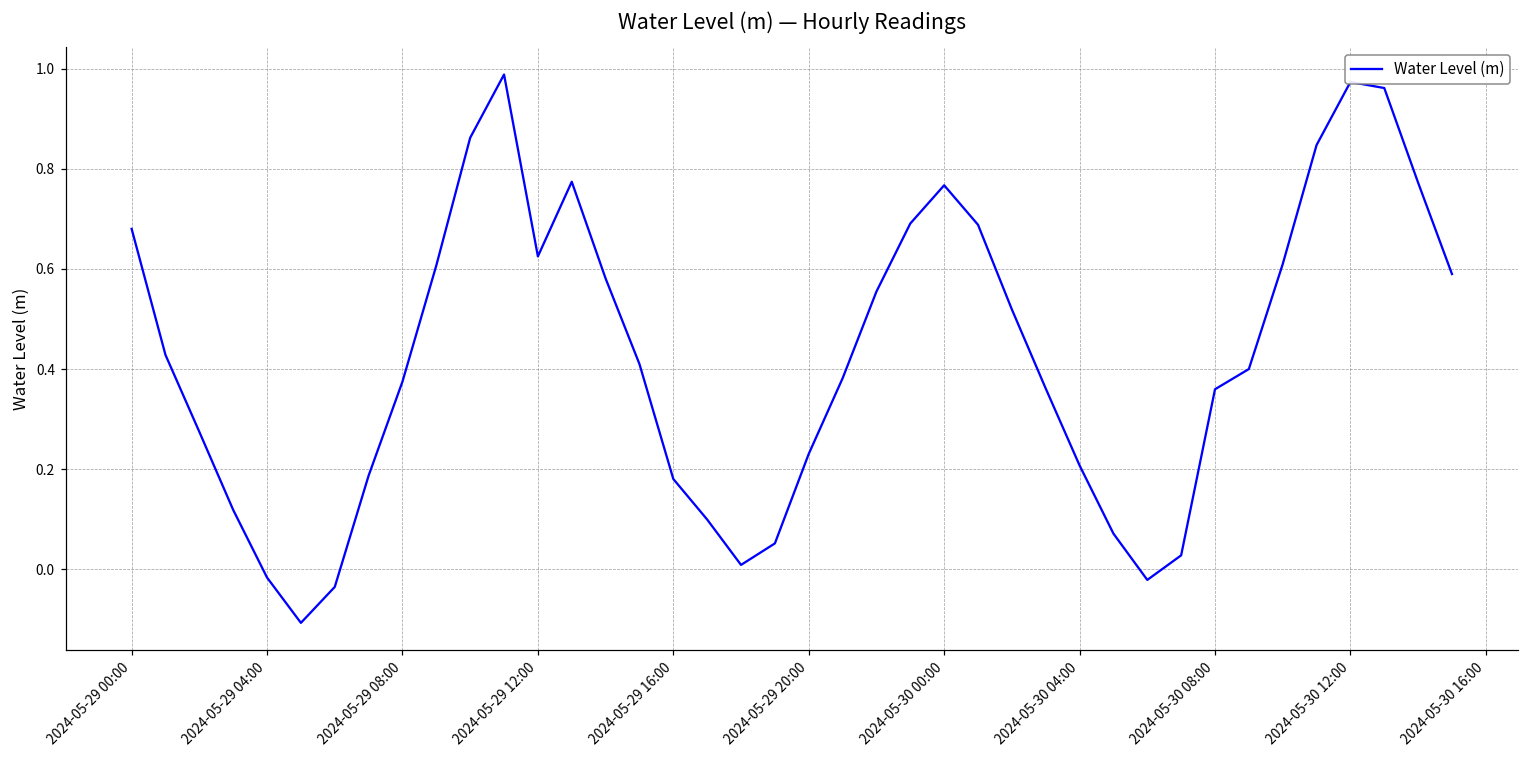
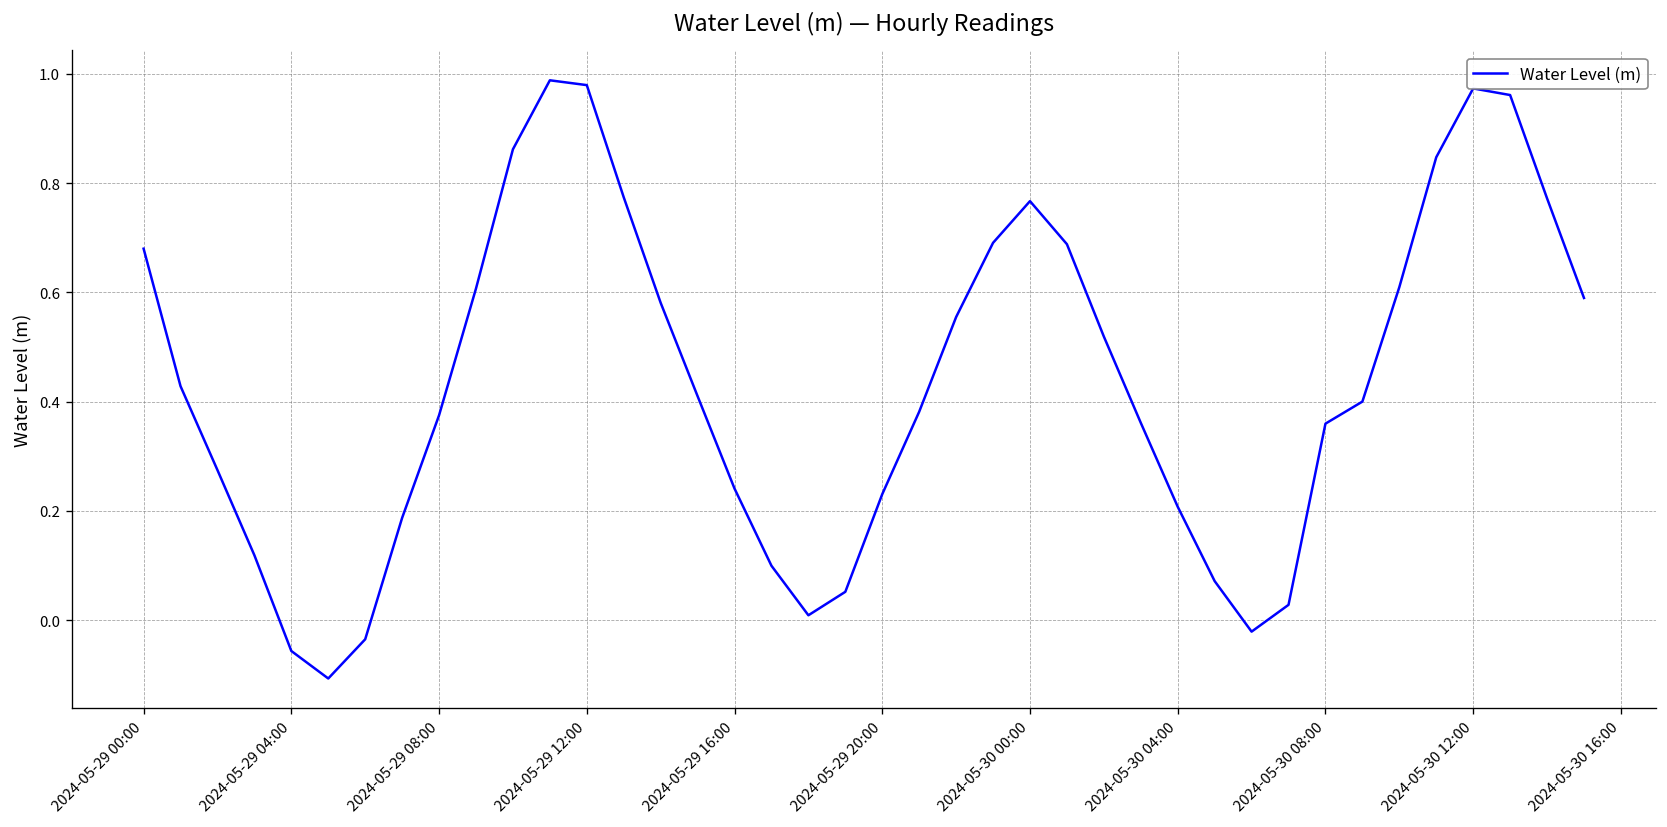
2024-05-29 04:00: -0.02 -> -0.06
2024-05-29 12:00: 0.63 -> 0.98
2024-05-29 16:00: 0.18 -> 0.24
